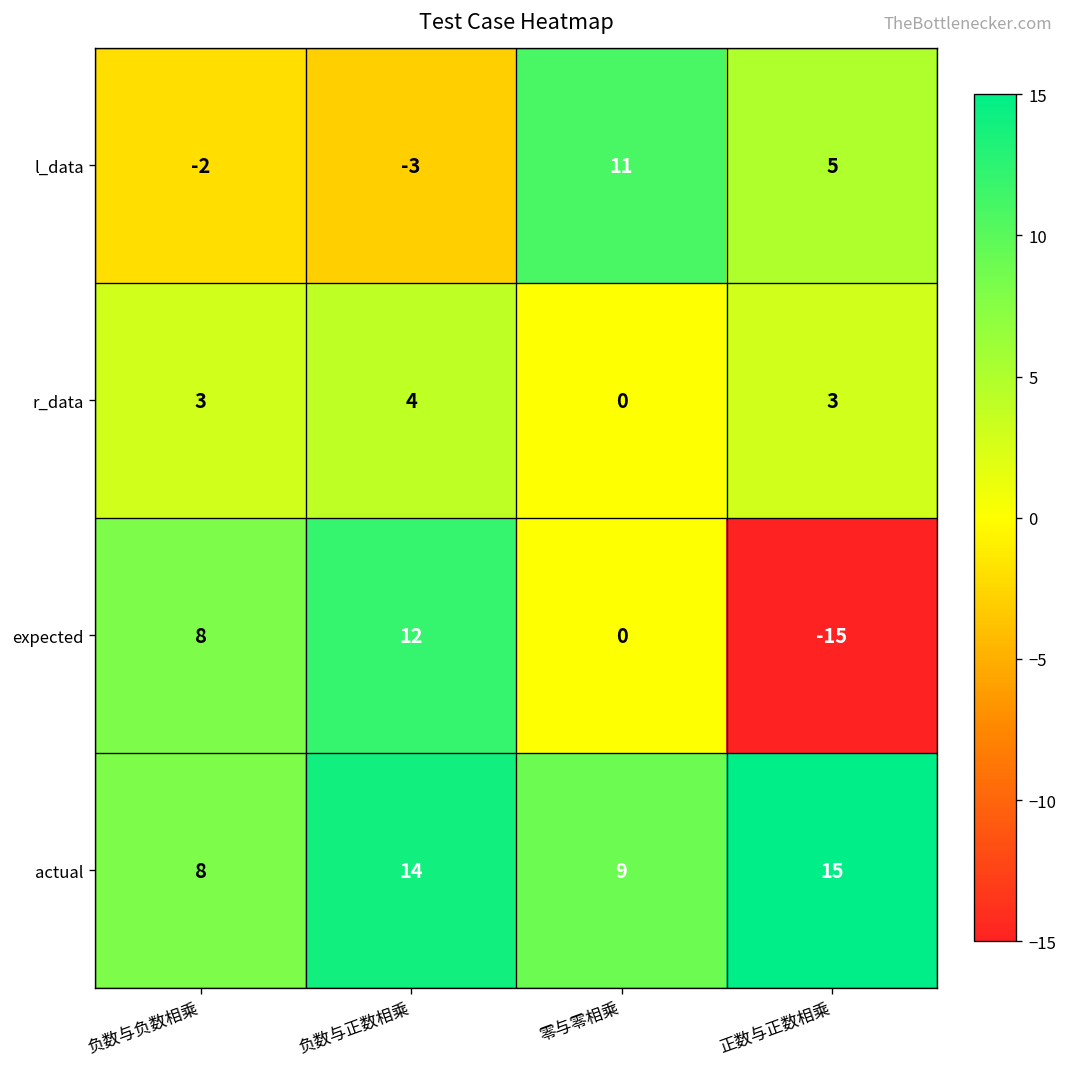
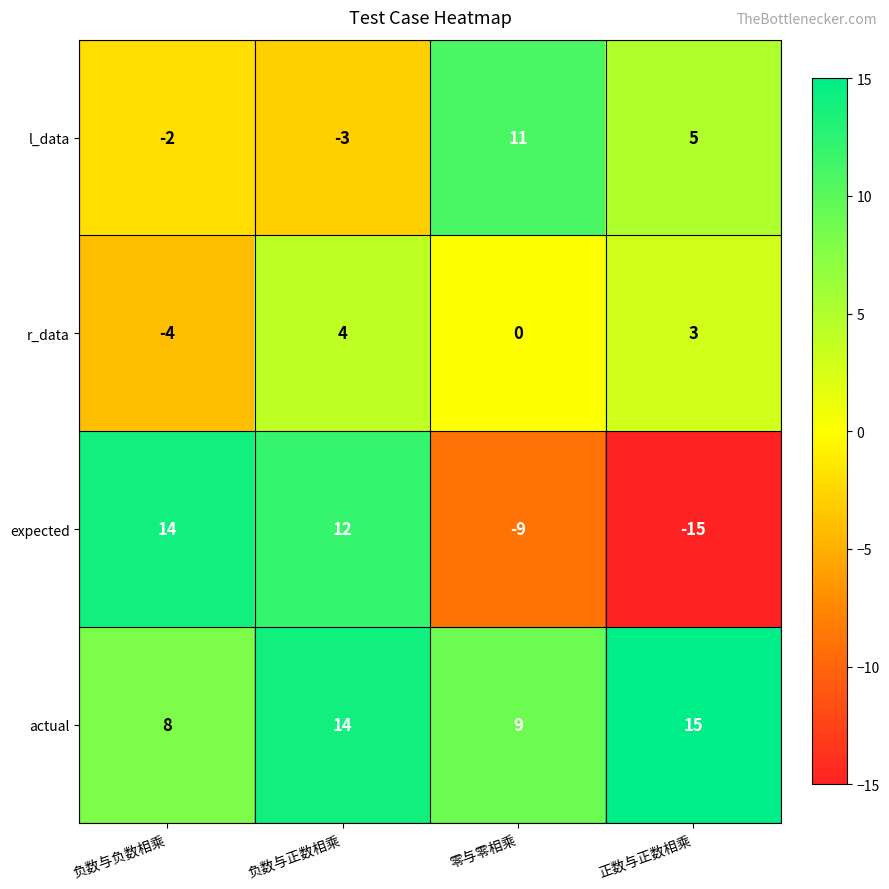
r_data, 负数与负数相乘: 3 -> -4
expected, 负数与负数相乘: 8 -> 14
expected, 零与零相乘: 0 -> -9
